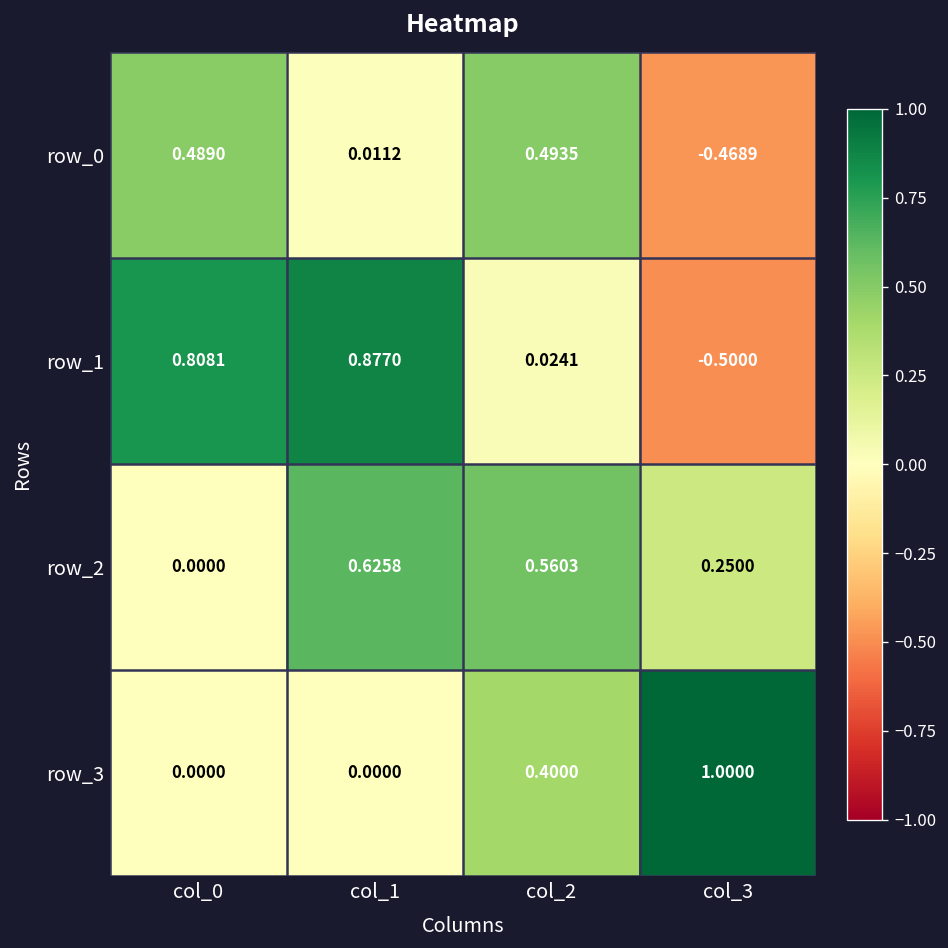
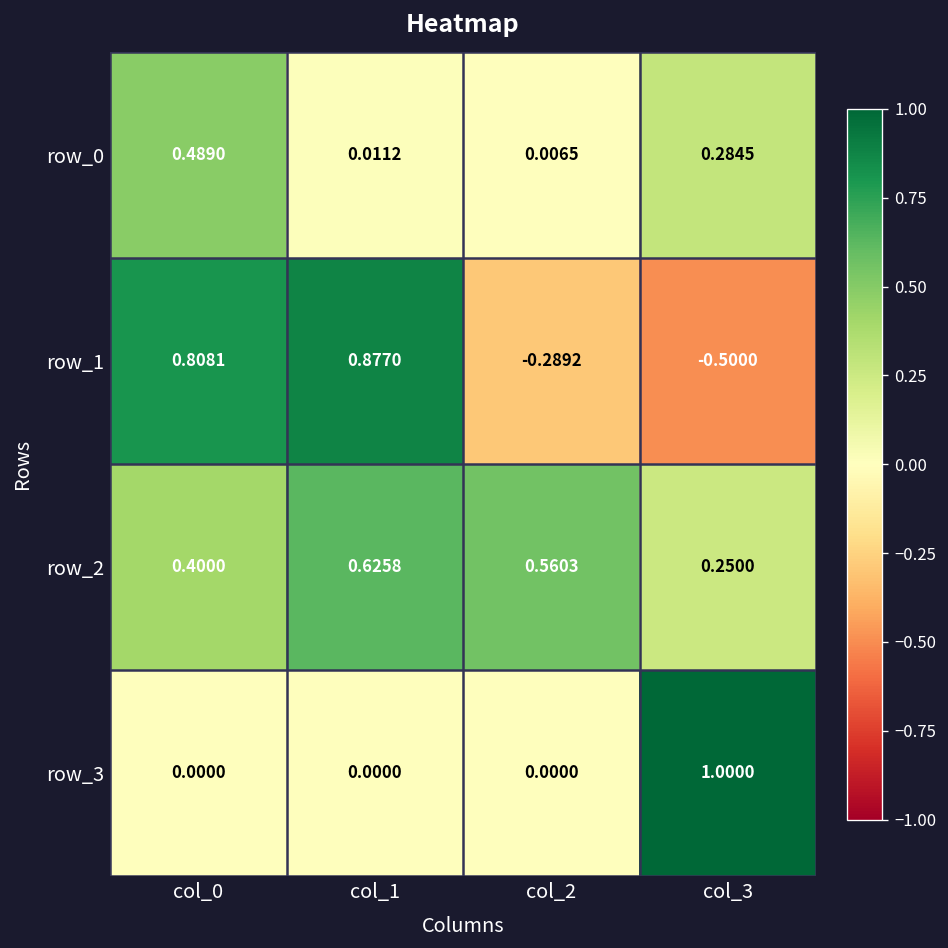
row_0, col_2: 0.4935 -> 0.0065
row_0, col_3: -0.4689 -> 0.2845
row_1, col_2: 0.0241 -> -0.2892
row_2, col_0: 0.0000 -> 0.4000
row_3, col_2: 0.4000 -> 0.0000
